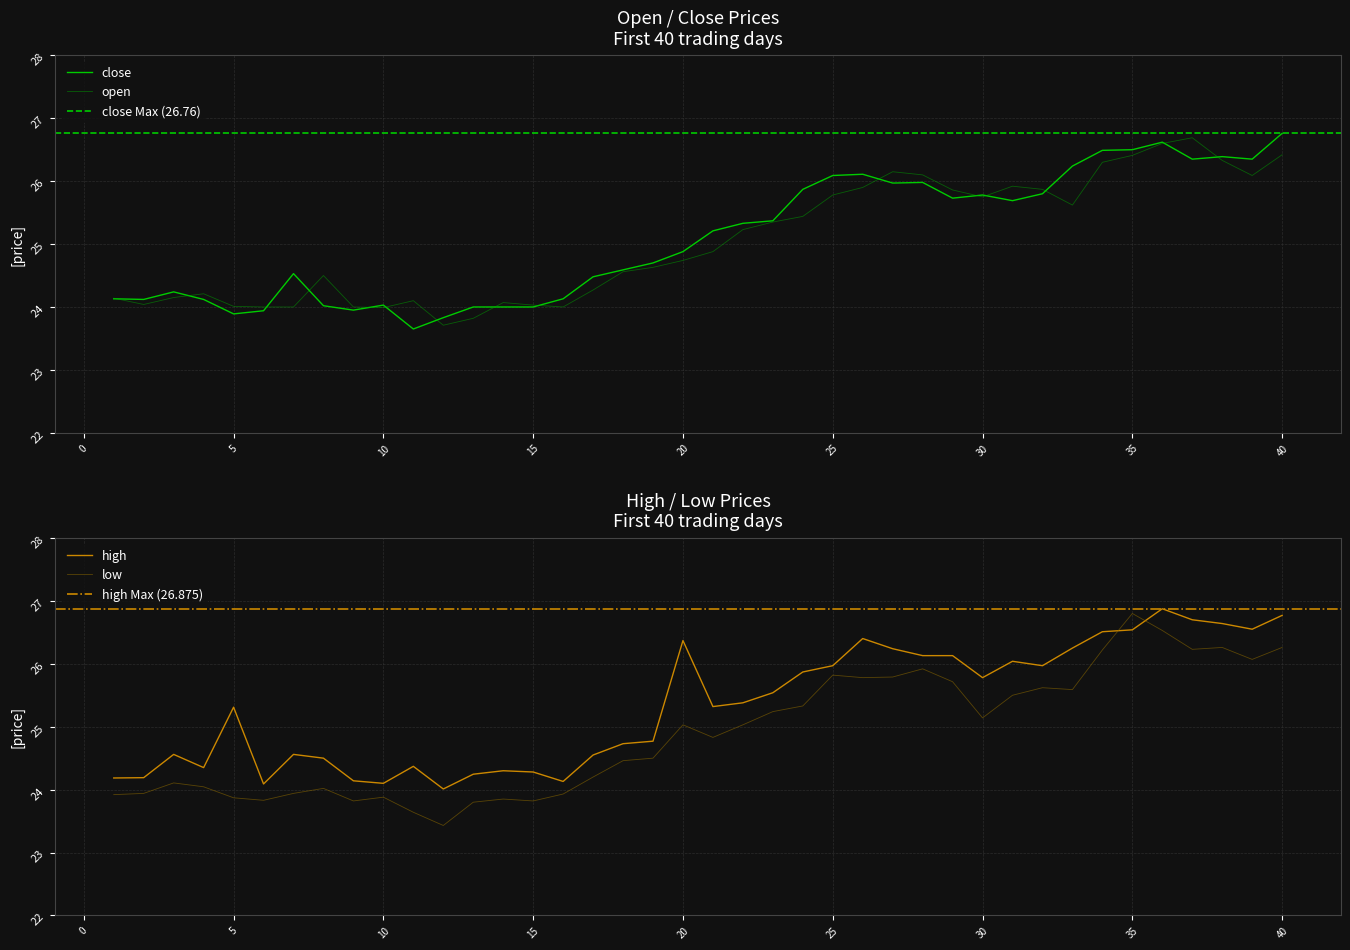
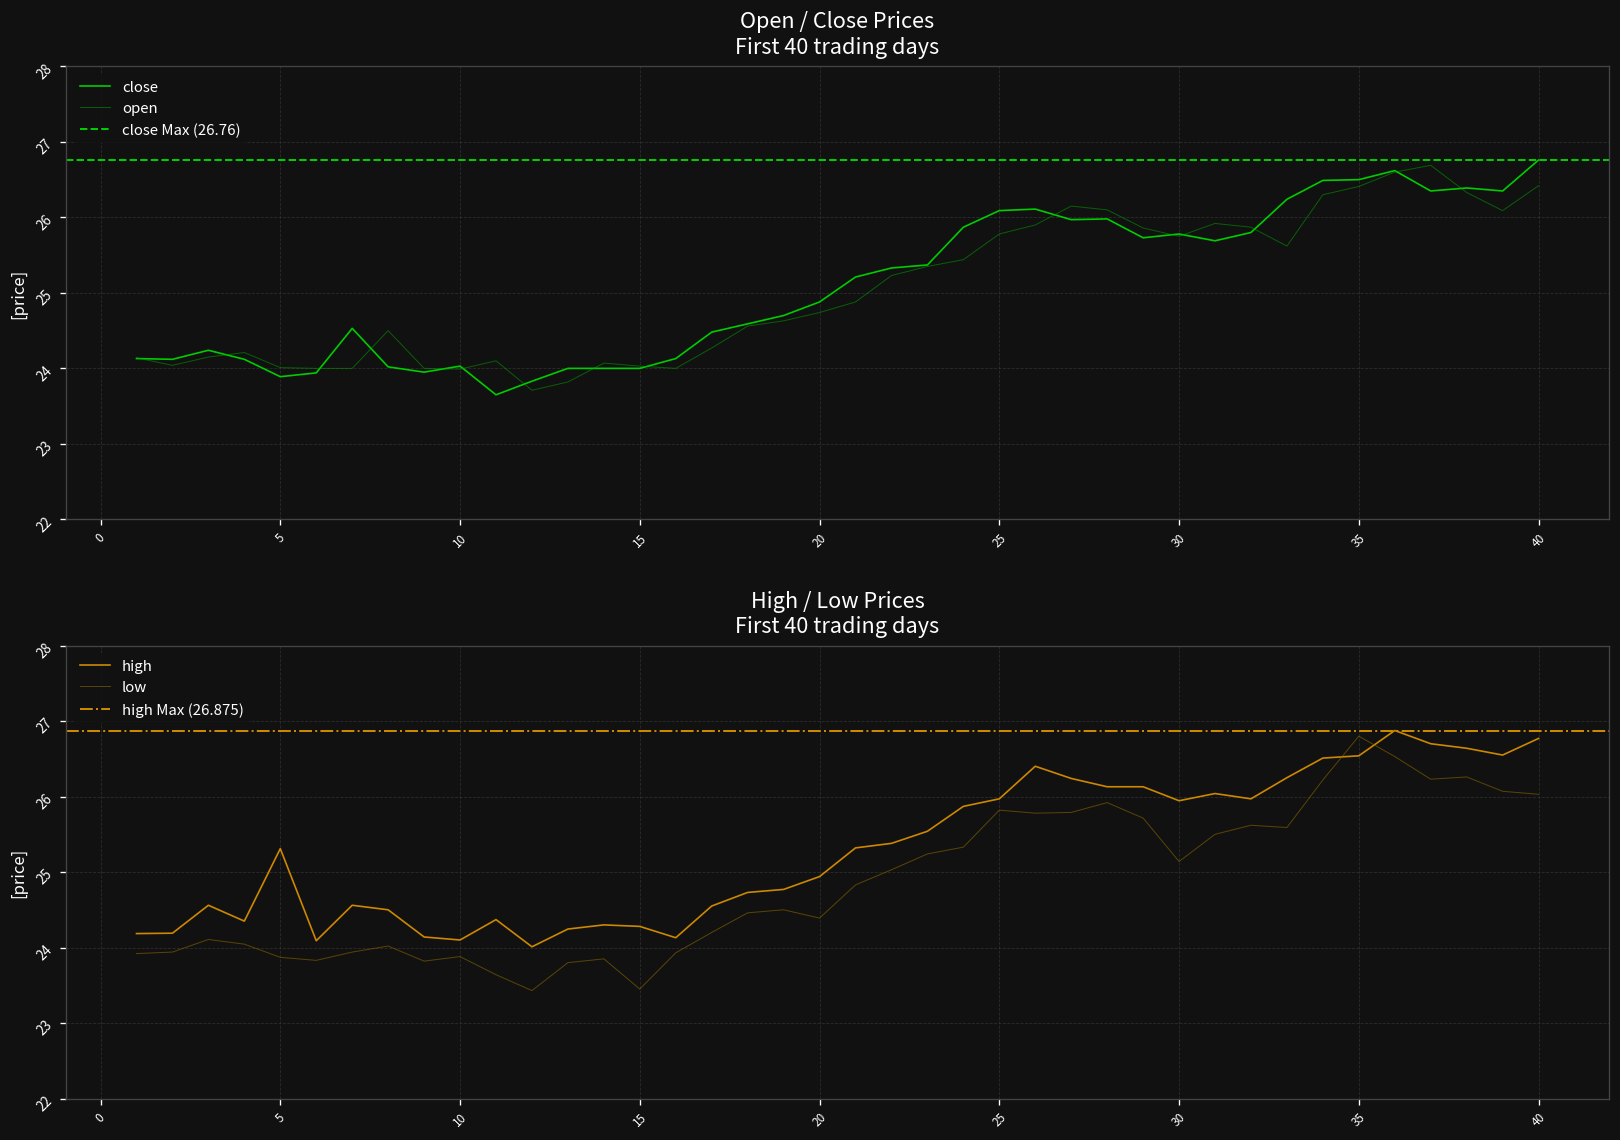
High / Low Prices First 40 trading days, low, 15: 23.8 -> 23.5
High / Low Prices First 40 trading days, high, 20: 26.4 -> 24.9
High / Low Prices First 40 trading days, low, 20: 25.0 -> 24.4
High / Low Prices First 40 trading days, high, 30: 25.8 -> 25.9
High / Low Prices First 40 trading days, low, 40: 26.3 -> 26.0
